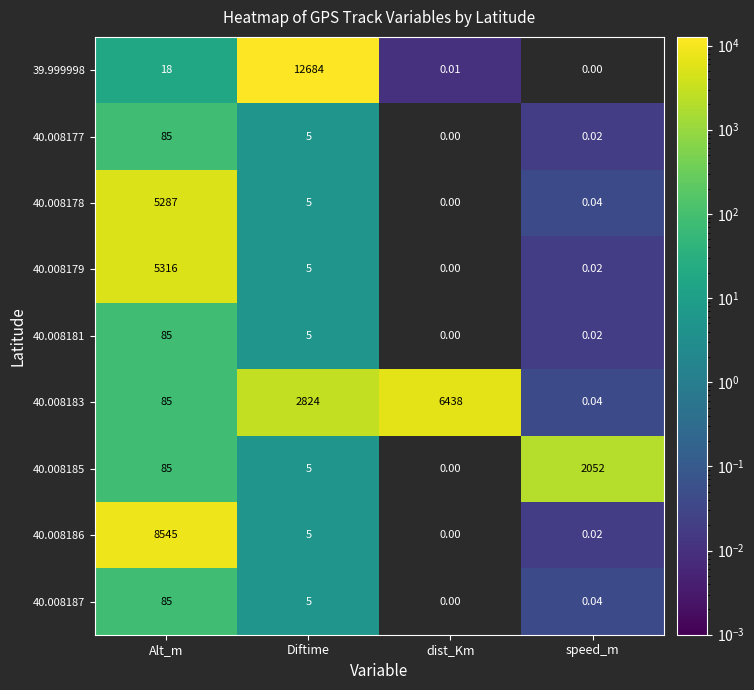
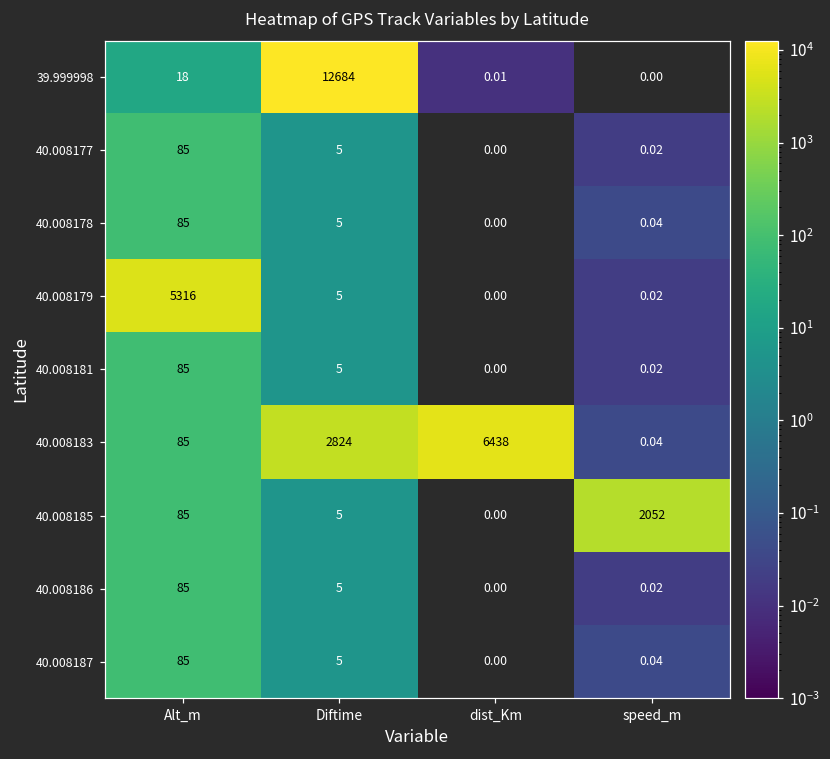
40.008178, Alt_m: 5287 -> 85
40.008186, Alt_m: 8545 -> 85
